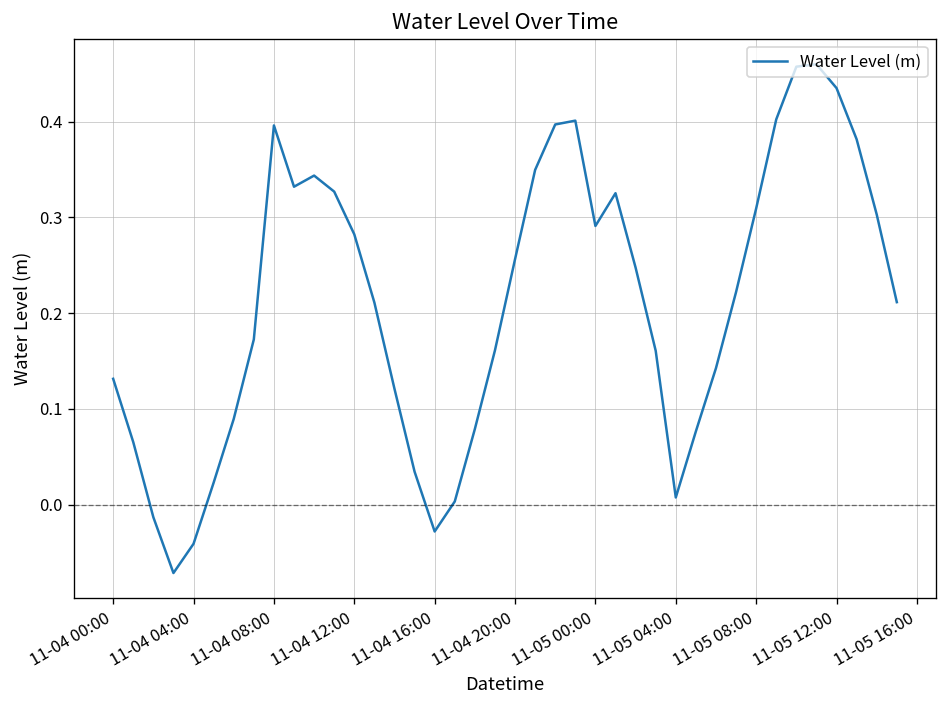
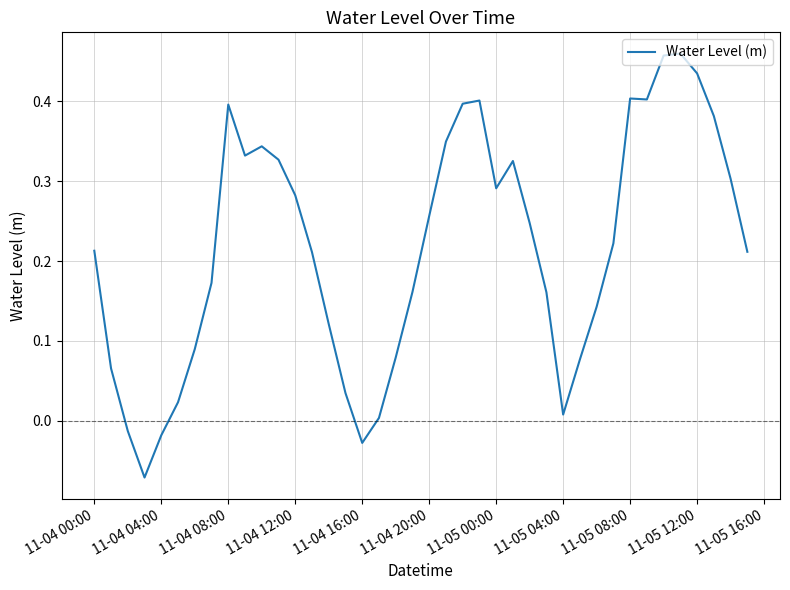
11-04 00:00: 0.13 -> 0.21
11-04 04:00: -0.04 -> -0.02
11-05 08:00: 0.31 -> 0.40
